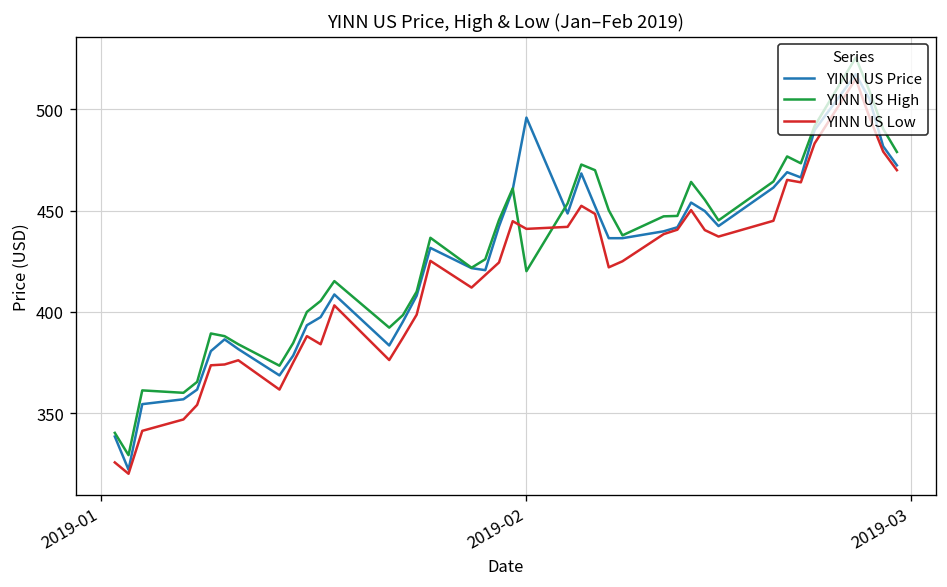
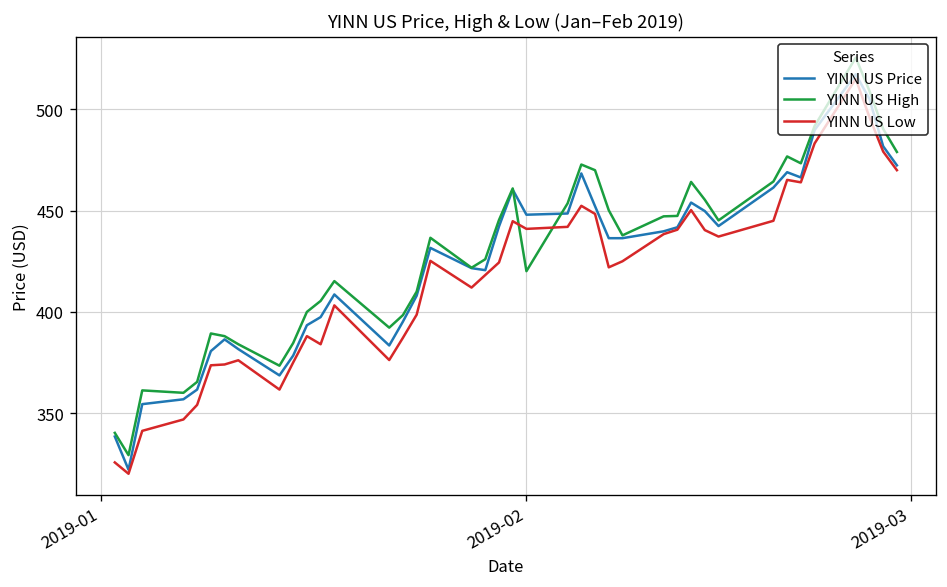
YINN US Price, 2019-02: 496 -> 448
